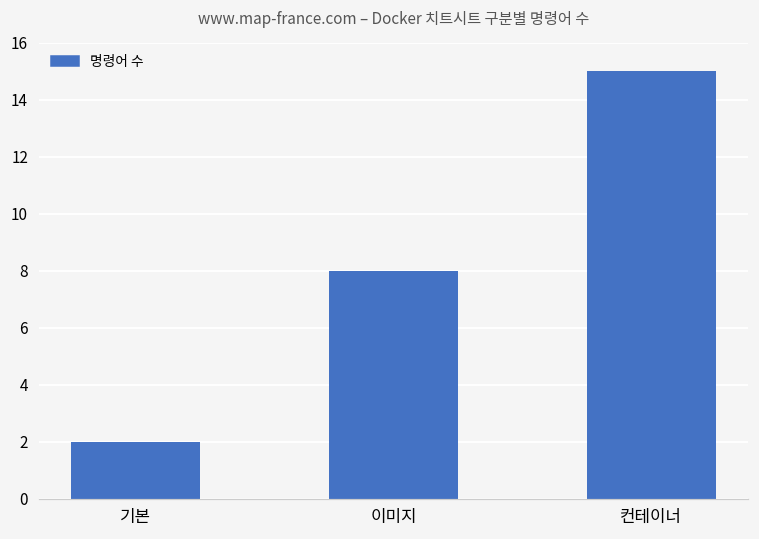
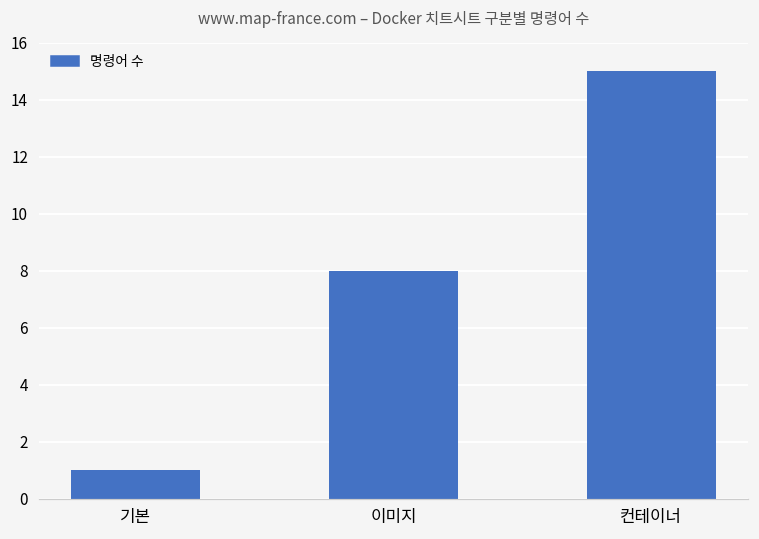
기본: 2 -> 1
